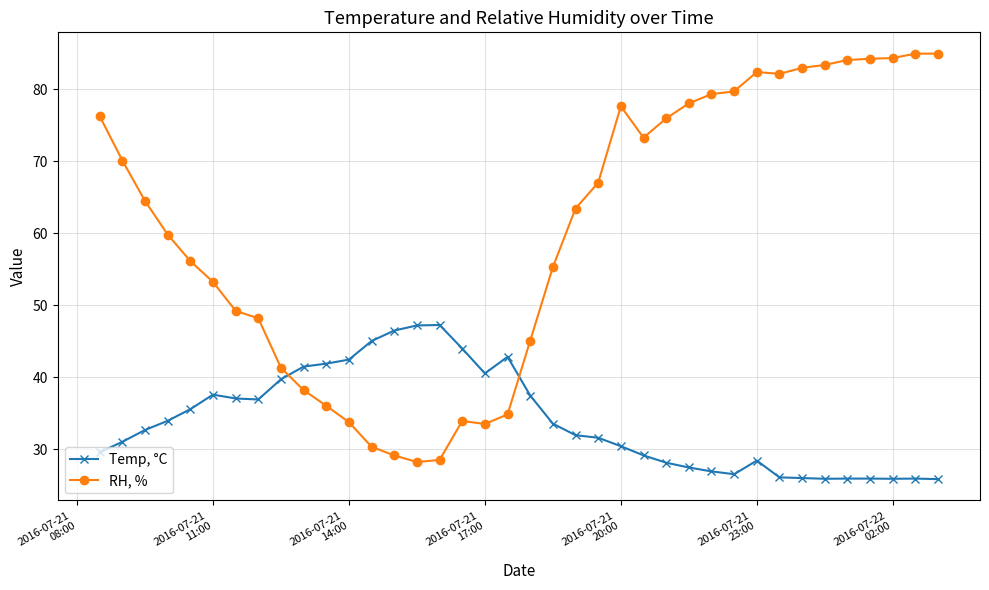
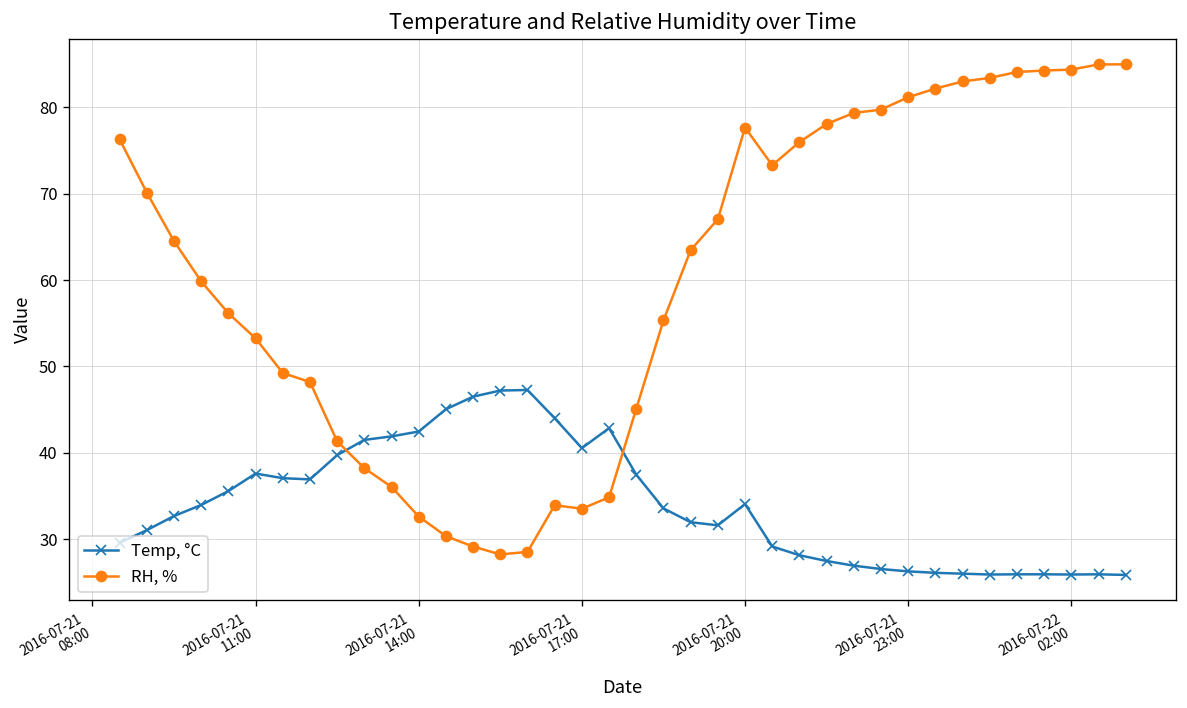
RH, %, 2016-07-21 14:00: 34 -> 33
Temp, °C, 2016-07-21 20:00: 30 -> 34
Temp, °C, 2016-07-21 23:00: 28 -> 26
RH, %, 2016-07-21 23:00: 82 -> 81
